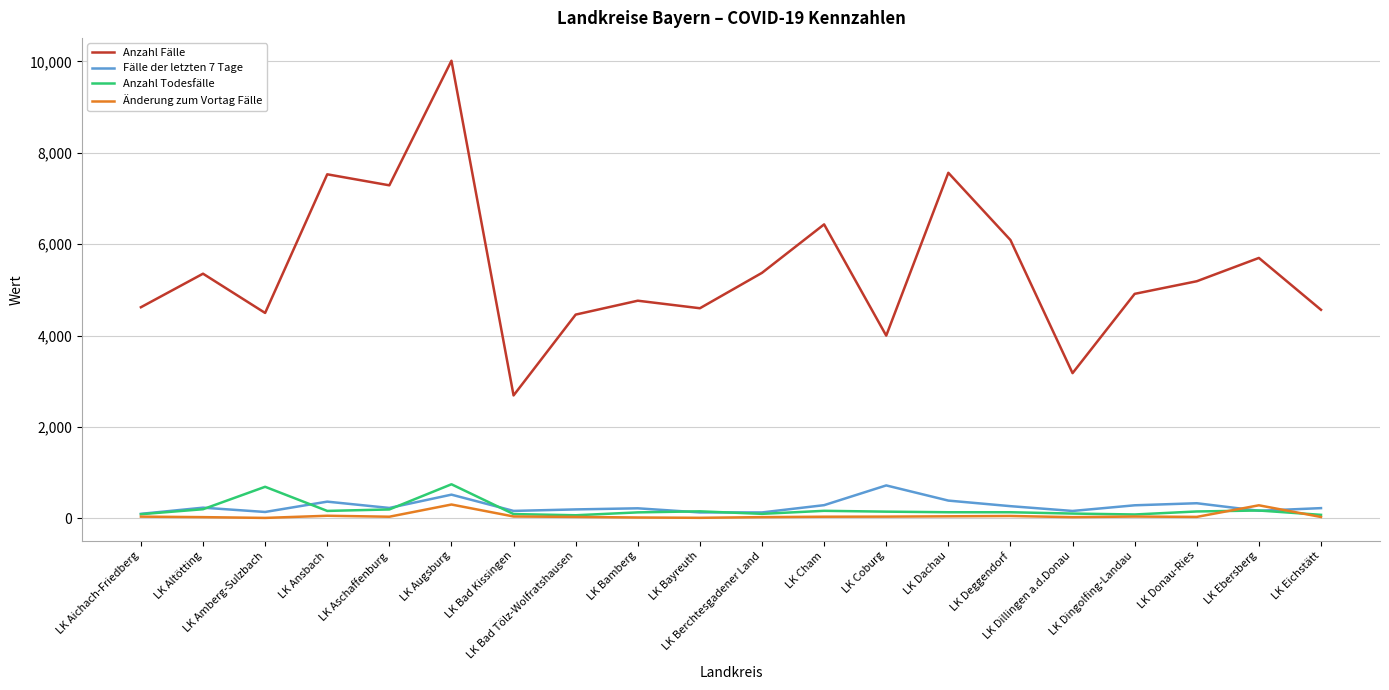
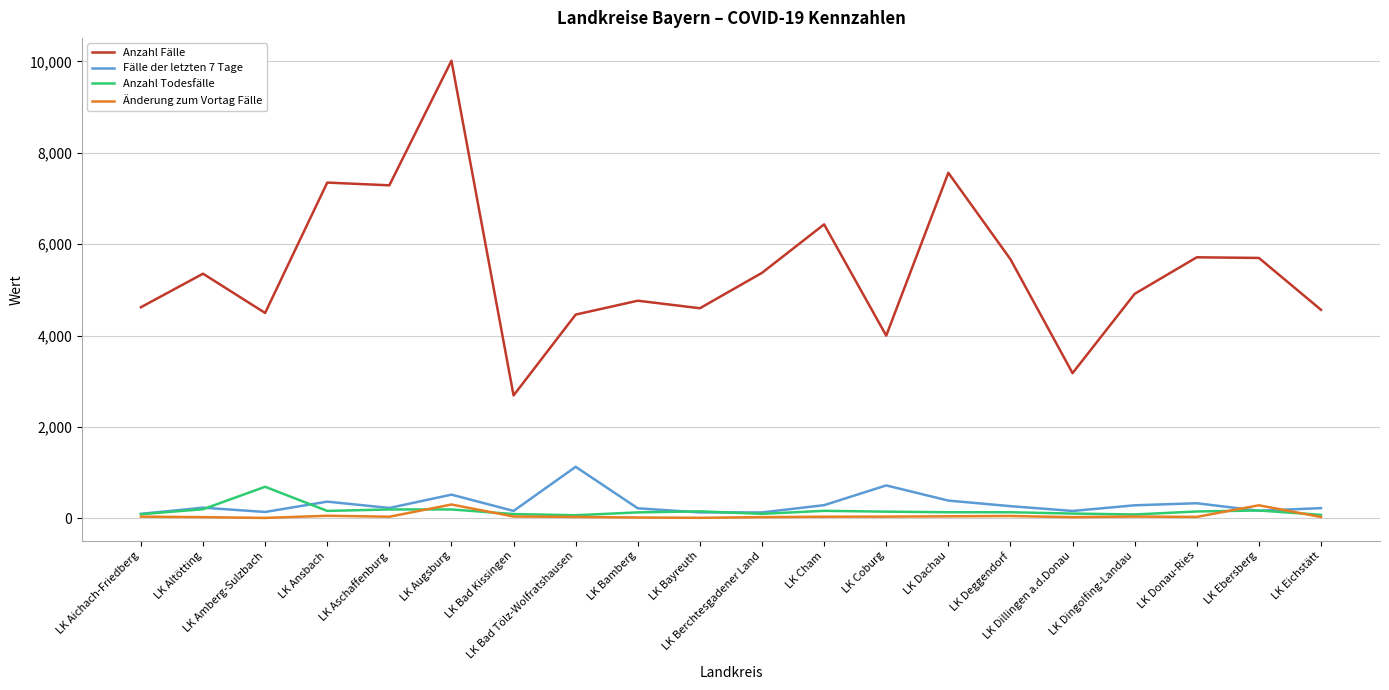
Anzahl Fälle, LK Ansbach: 7,500 -> 7,300
Anzahl Todesfälle, LK Augsburg: 700 -> 200
Fälle der letzten 7 Tage, LK Bad Tölz-Wolfratshausen: 200 -> 1,100
Anzahl Fälle, LK Deggendorf: 6,100 -> 5,700
Anzahl Fälle, LK Donau-Ries: 5,200 -> 5,700
